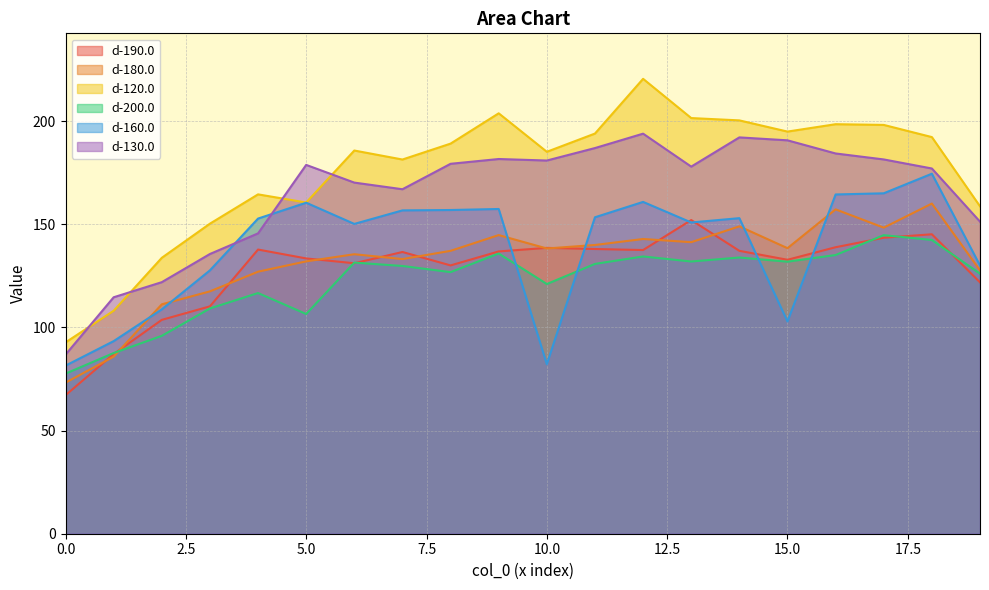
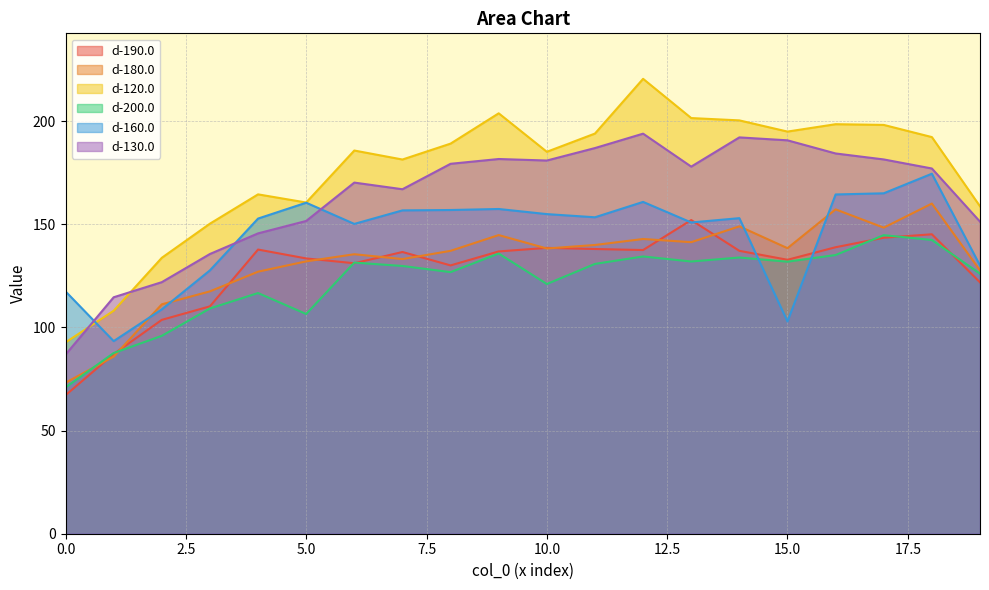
d-200.0, 0.0: 78 -> 71
d-160.0, 0.0: 81 -> 117
d-130.0, 5.0: 179 -> 152
d-160.0, 10.0: 82 -> 155
